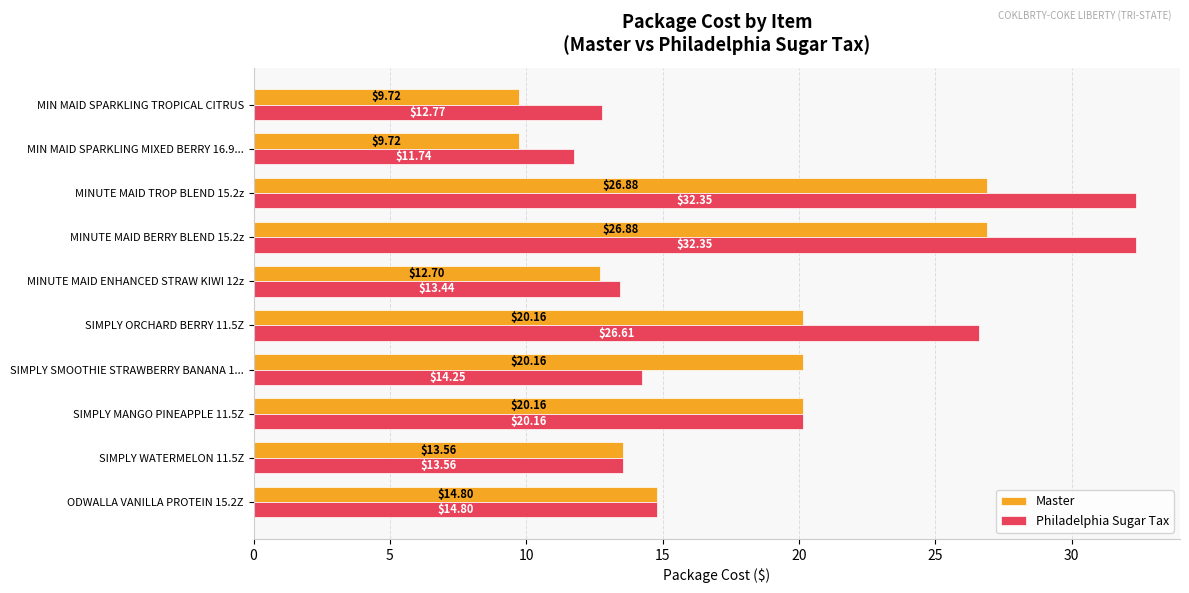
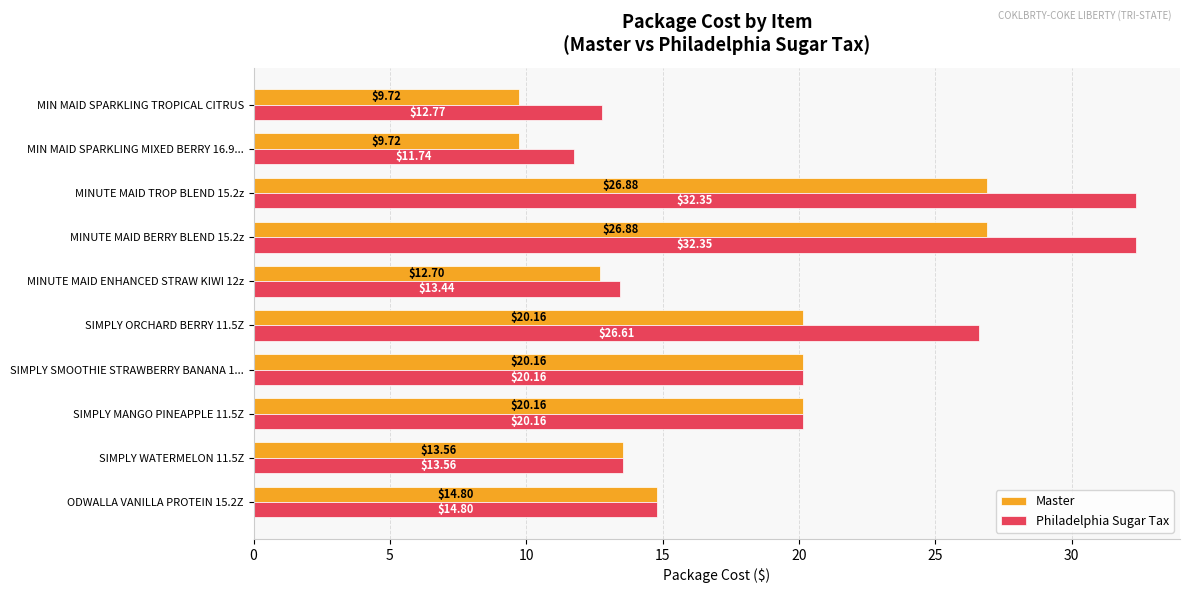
Philadelphia Sugar Tax, SIMPLY SMOOTHIE STRAWBERRY BANANA 1...: $14.25 -> $20.16
